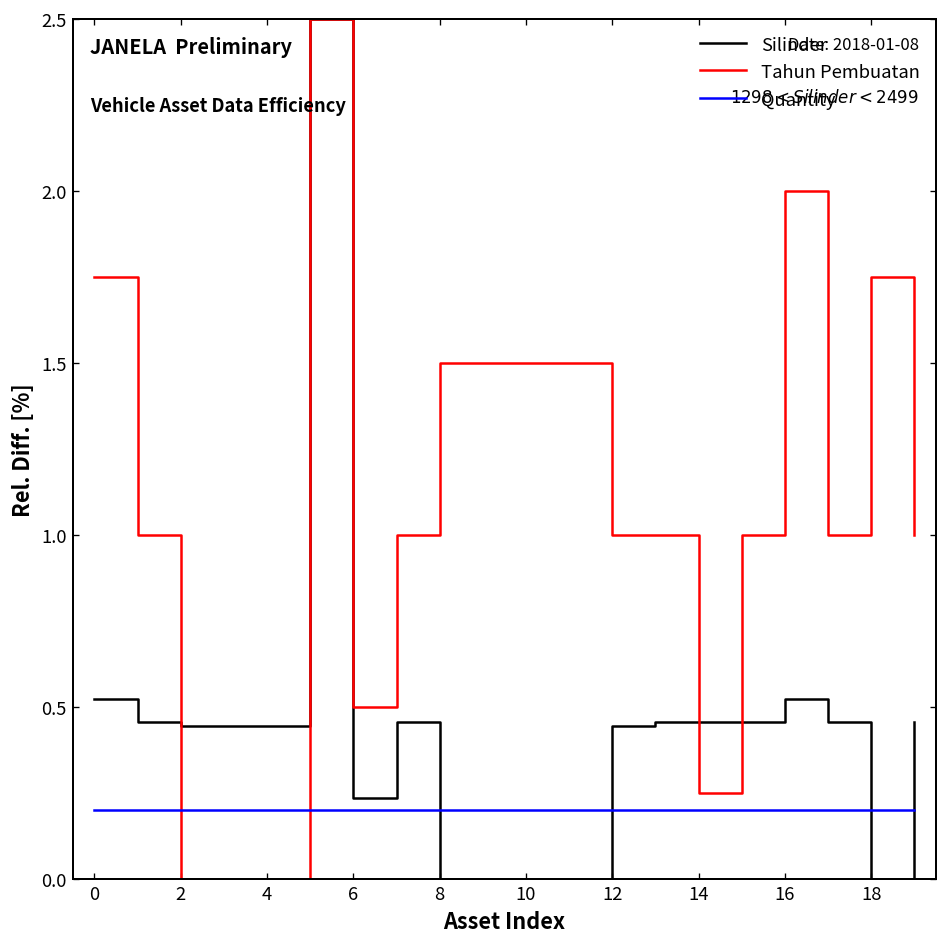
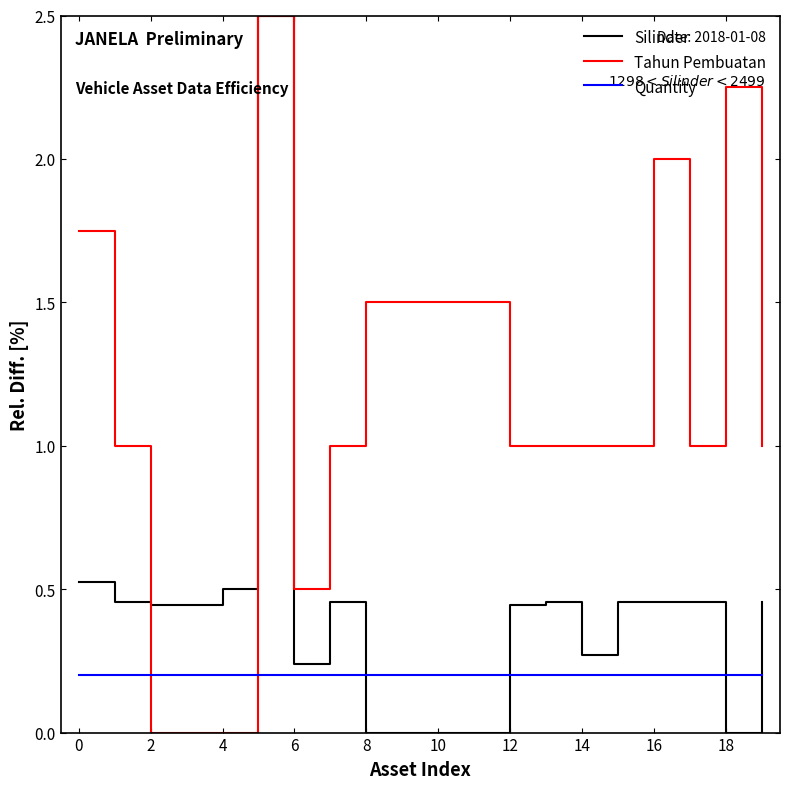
Silinder, 4: 0.45 -> 0.50
Silinder, 14: 0.46 -> 0.27
Tahun Pembuatan, 14: 0.25 -> 1.00
Silinder, 16: 0.52 -> 0.46
Tahun Pembuatan, 18: 1.75 -> 2.25
